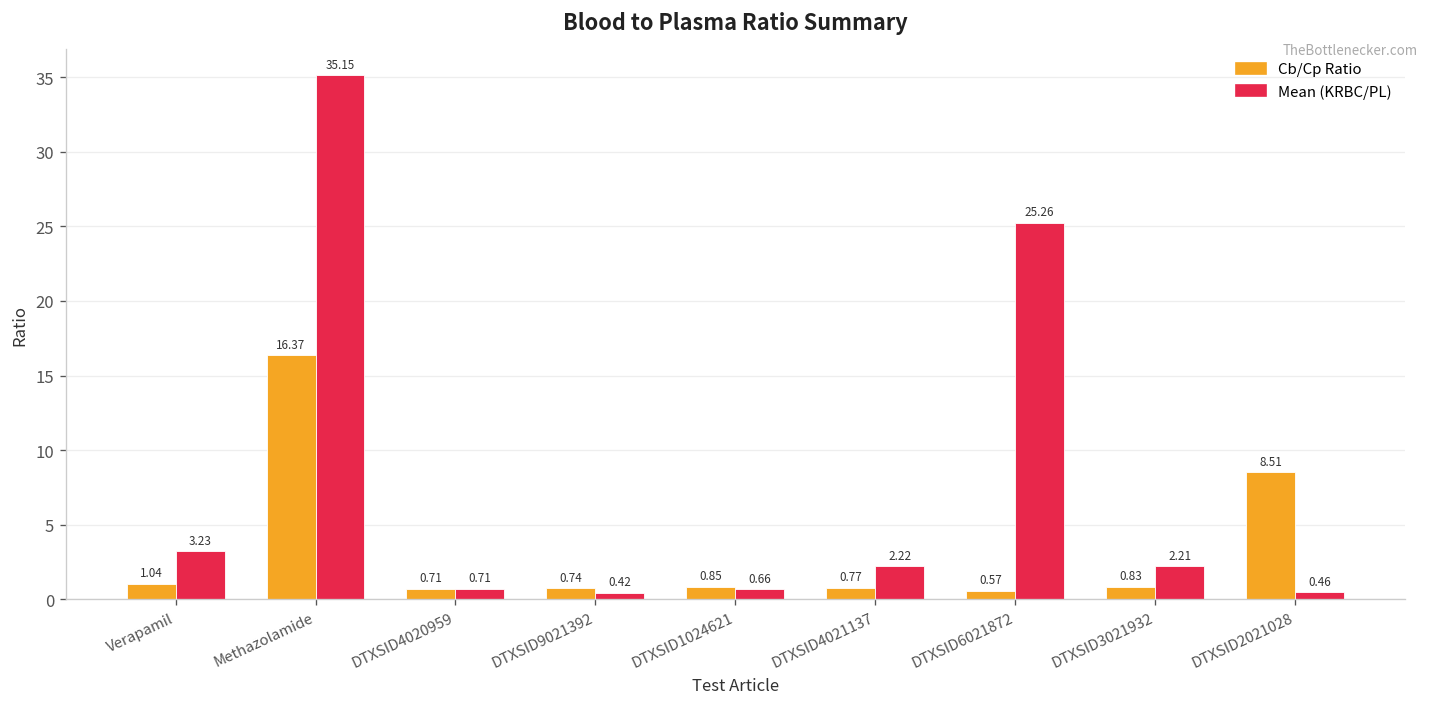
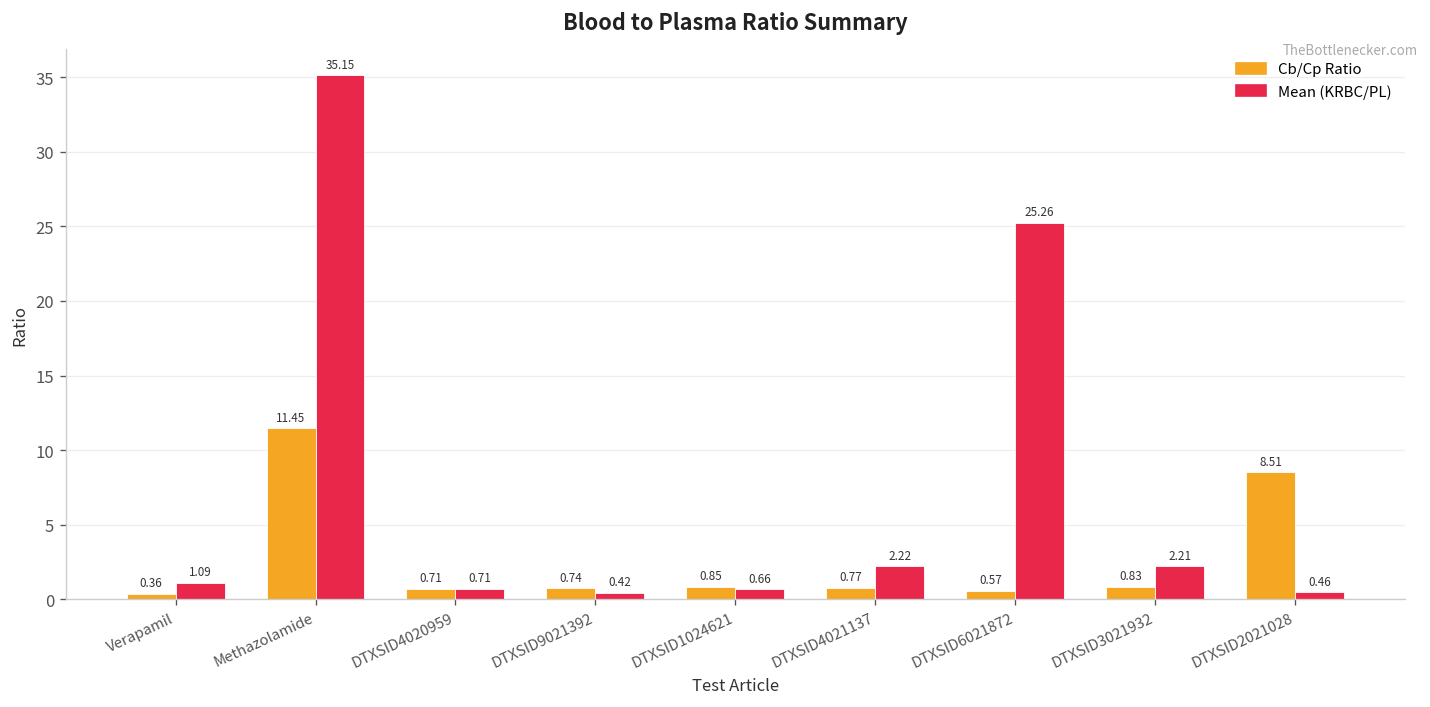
Cb/Cp Ratio, Verapamil: 1.04 -> 0.36
Mean (KRBC/PL), Verapamil: 3.23 -> 1.09
Cb/Cp Ratio, Methazolamide: 16.37 -> 11.45
